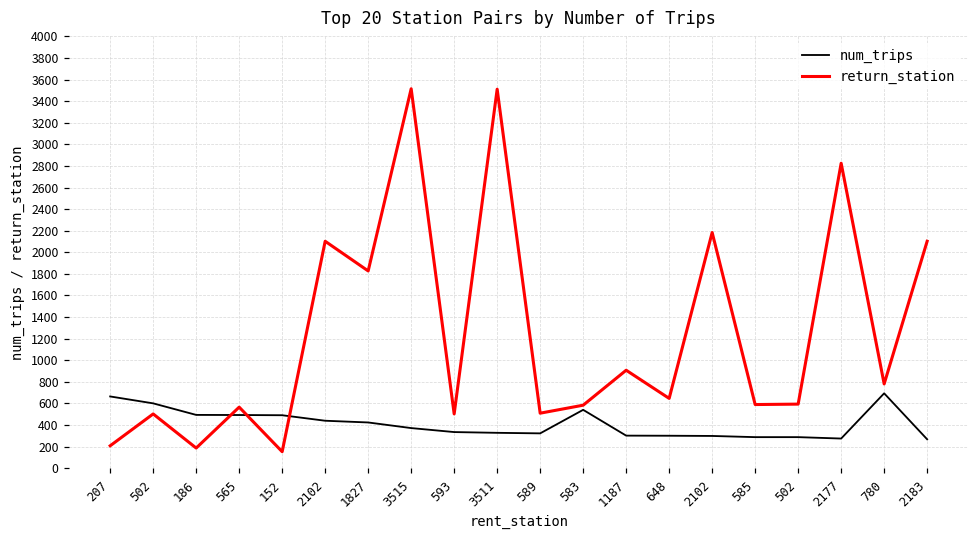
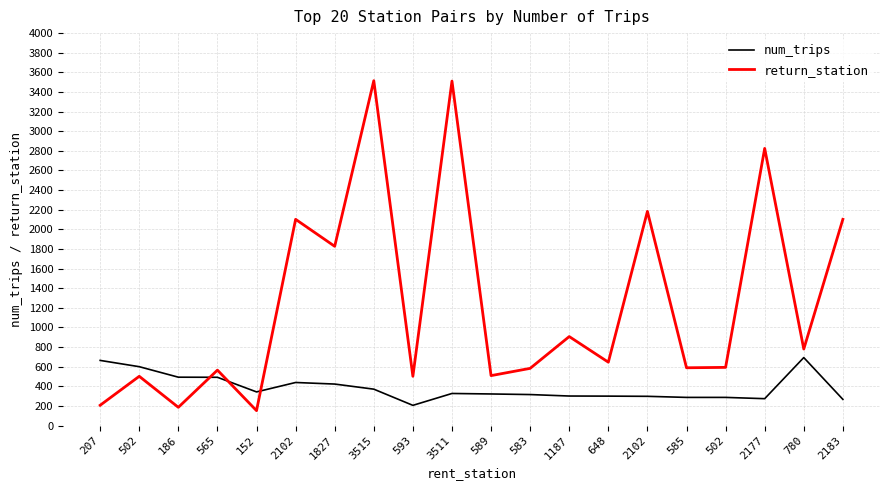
num_trips, 152: 500 -> 300
num_trips, 593: 300 -> 200
num_trips, 583: 500 -> 300
